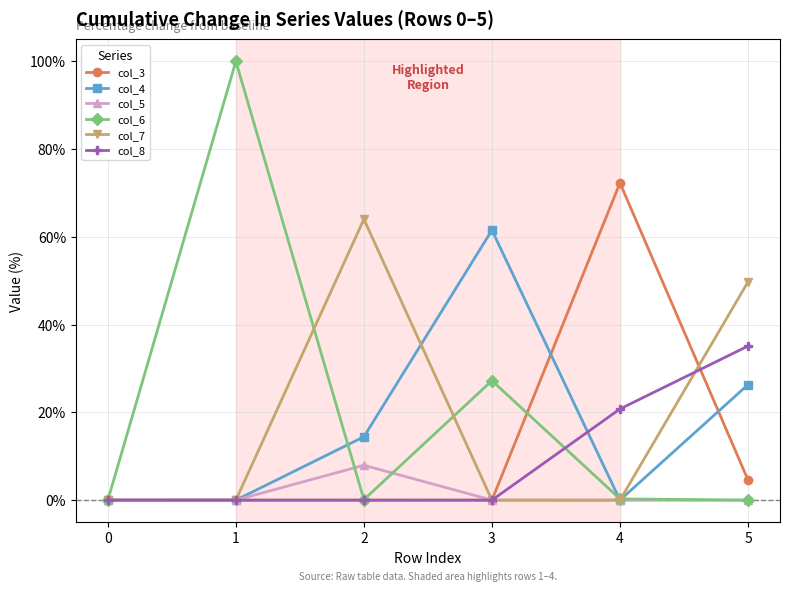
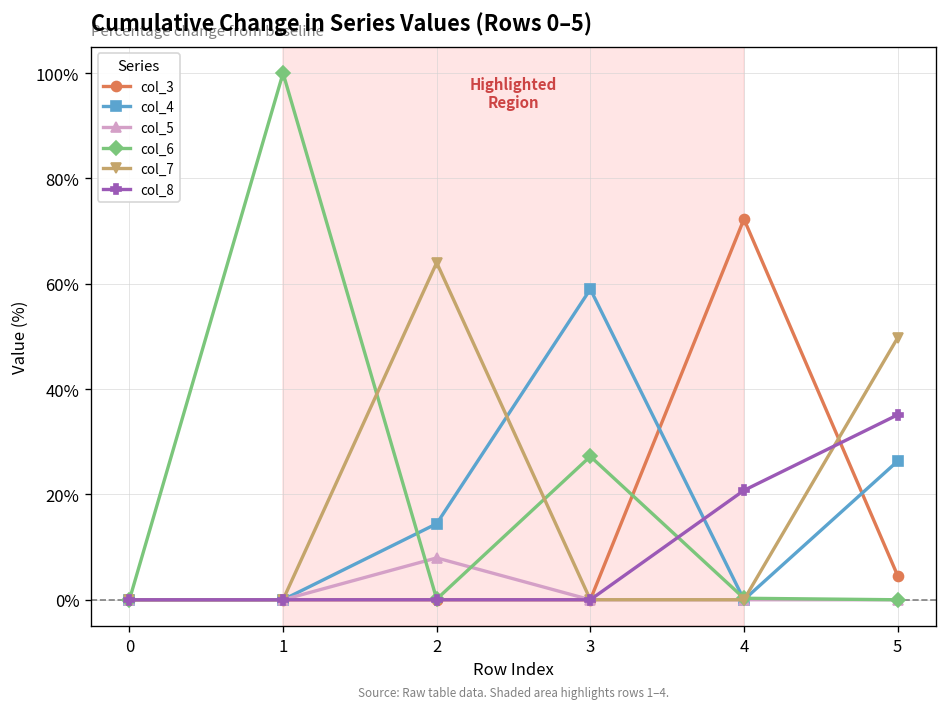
col_4, 3: 62% -> 59%
